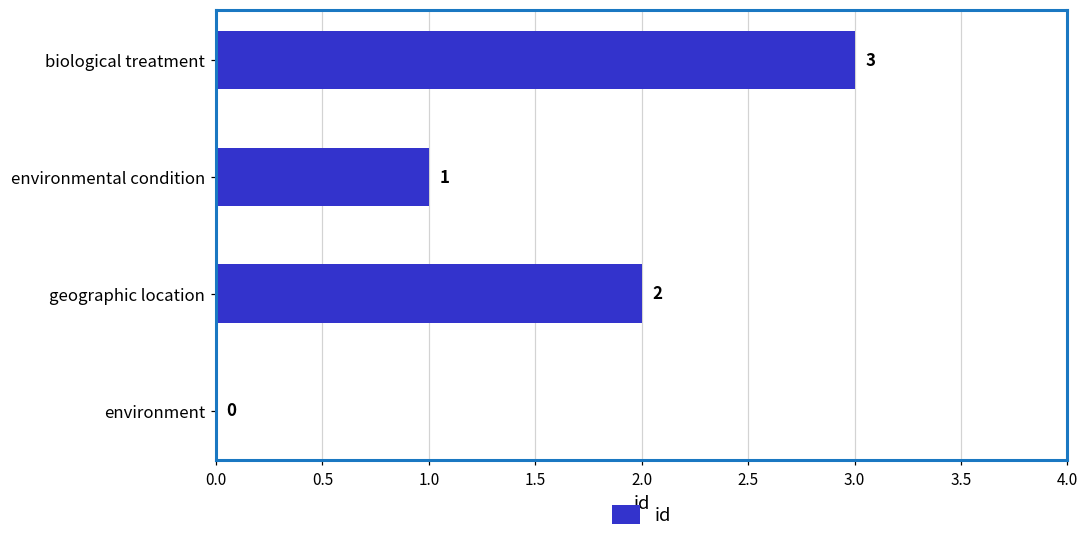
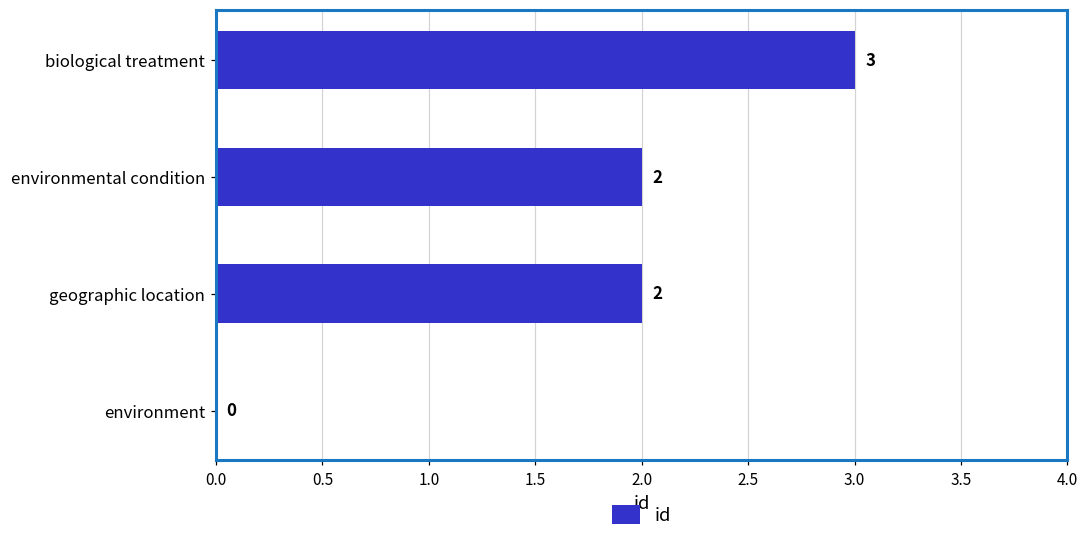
environmental condition: 1 -> 2
